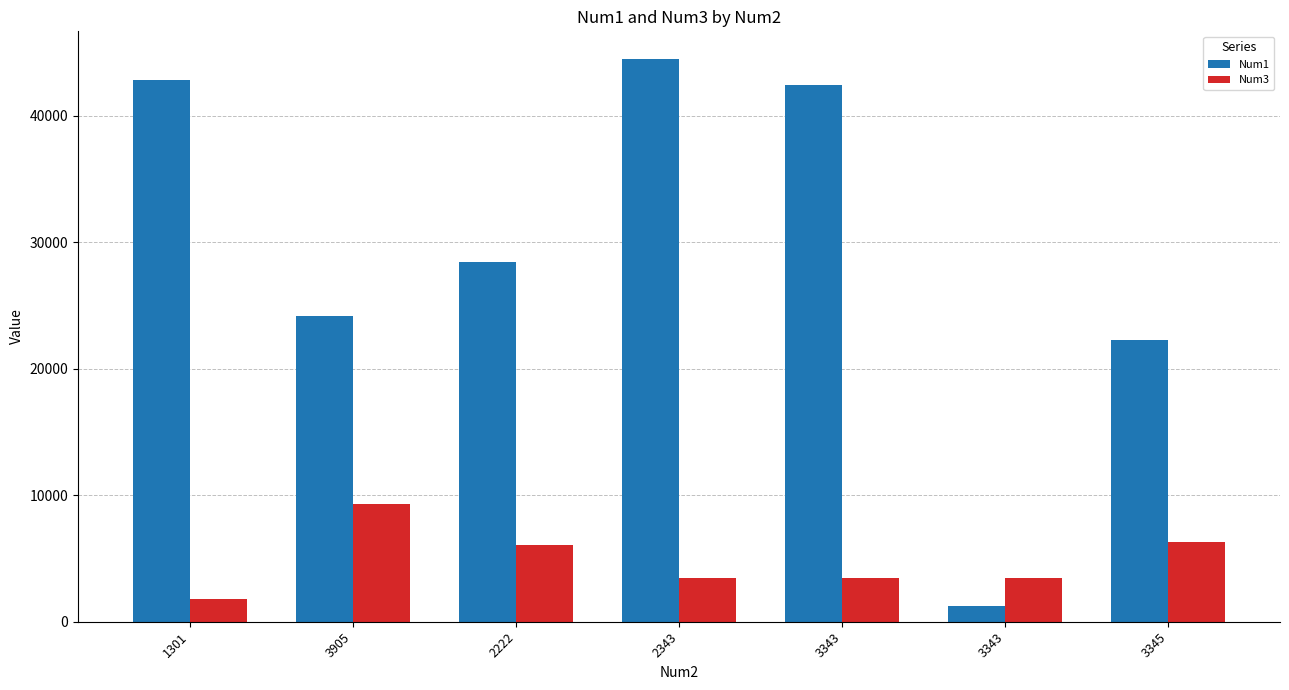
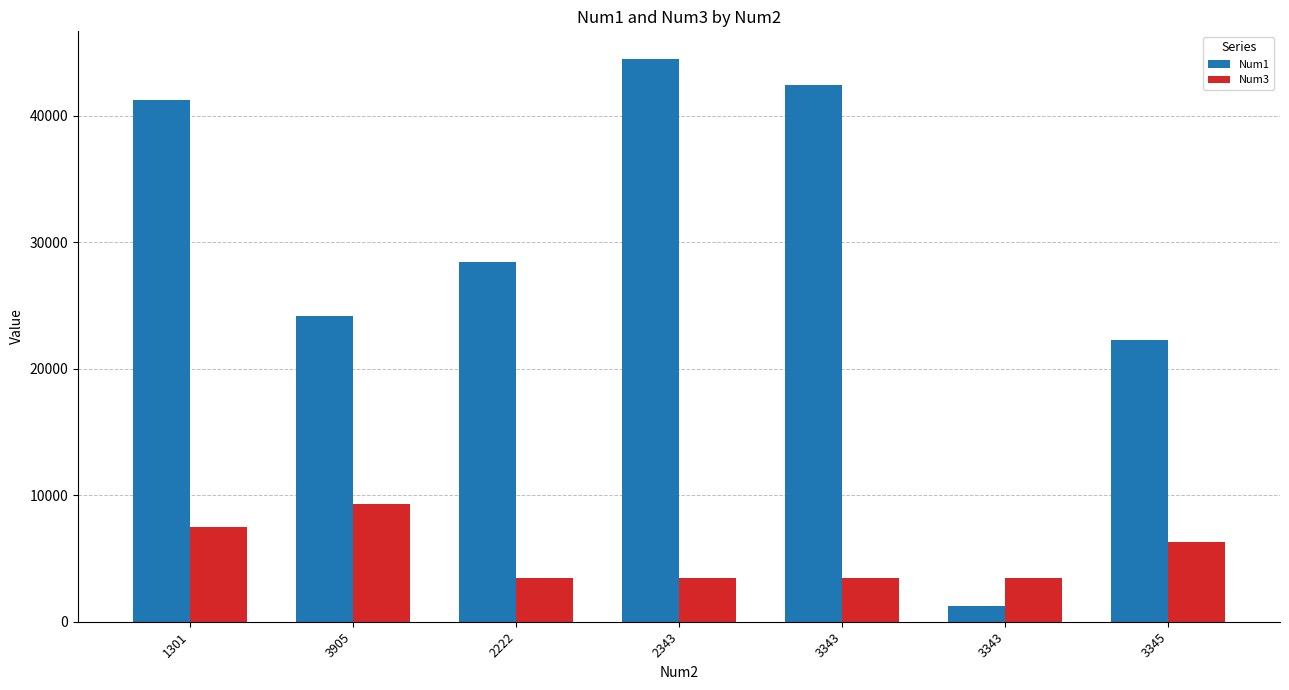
Num1, 1301: 42800 -> 41200
Num3, 1301: 1800 -> 7500
Num3, 2222: 6100 -> 3500
